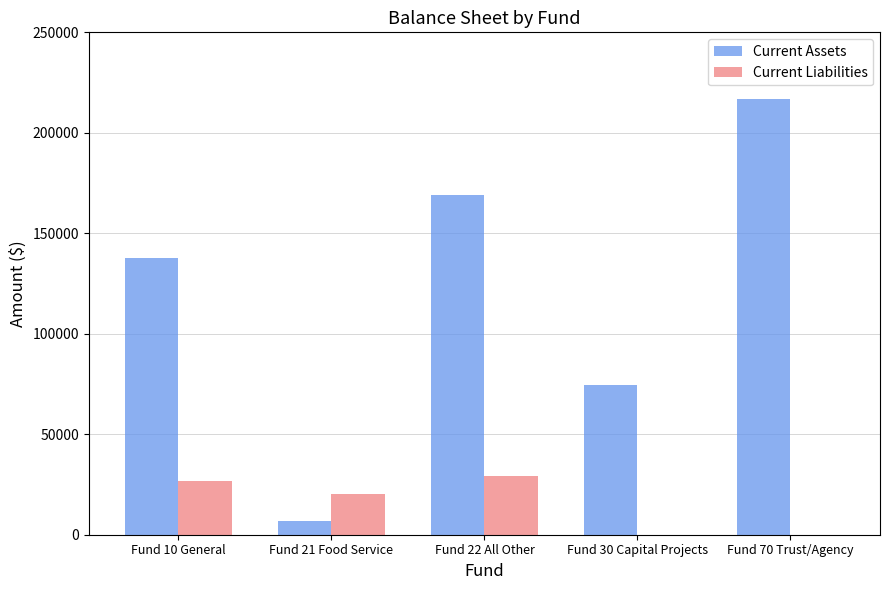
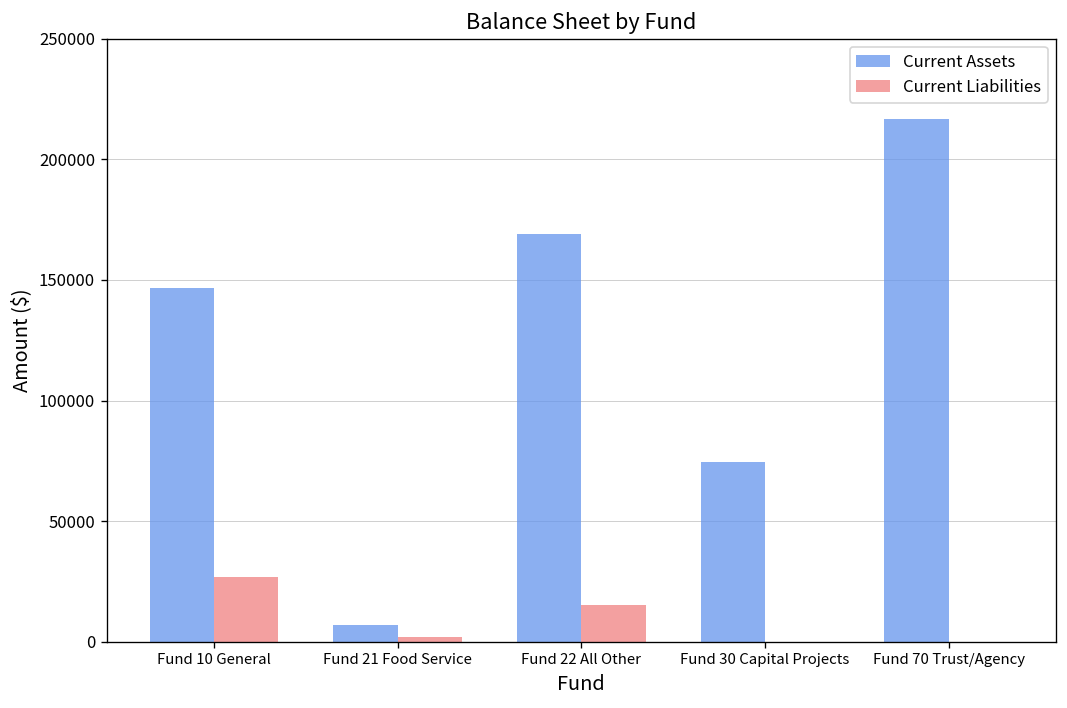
Current Assets, Fund 10 General: 138000 -> 147000
Current Liabilities, Fund 21 Food Service: 20000 -> 2000
Current Liabilities, Fund 22 All Other: 29000 -> 15000
